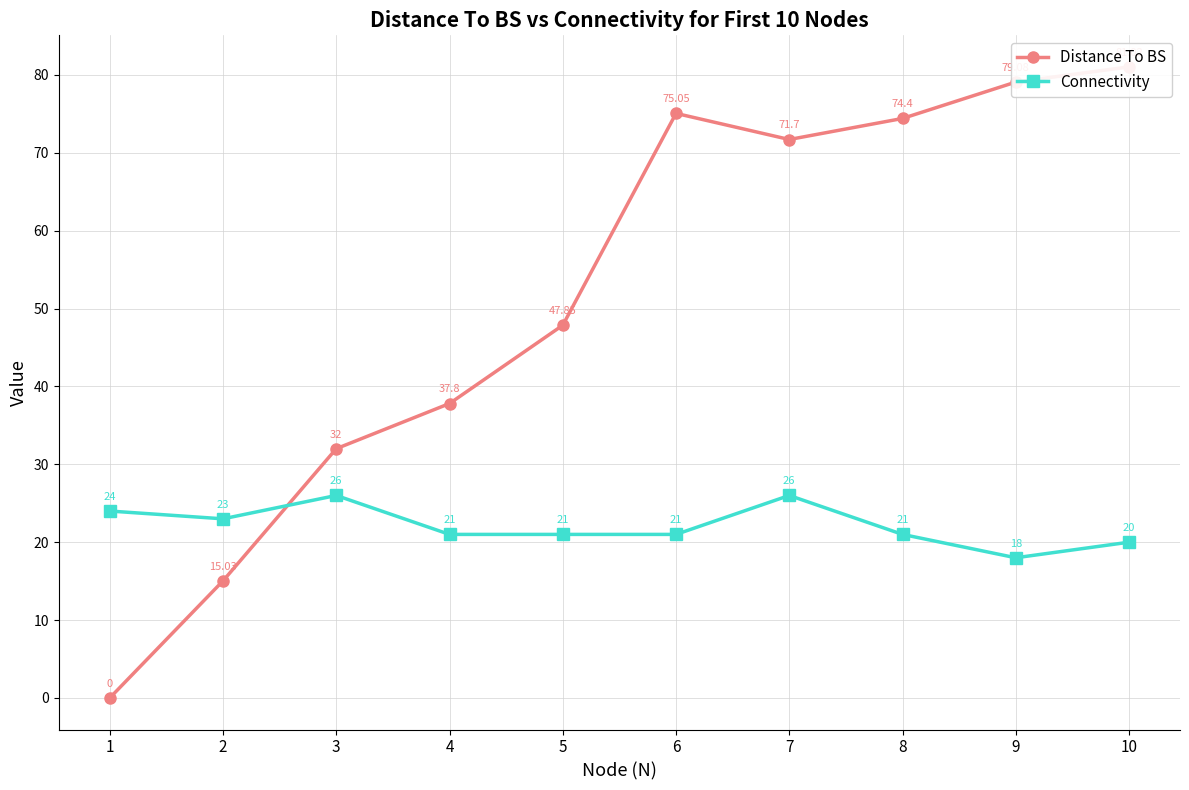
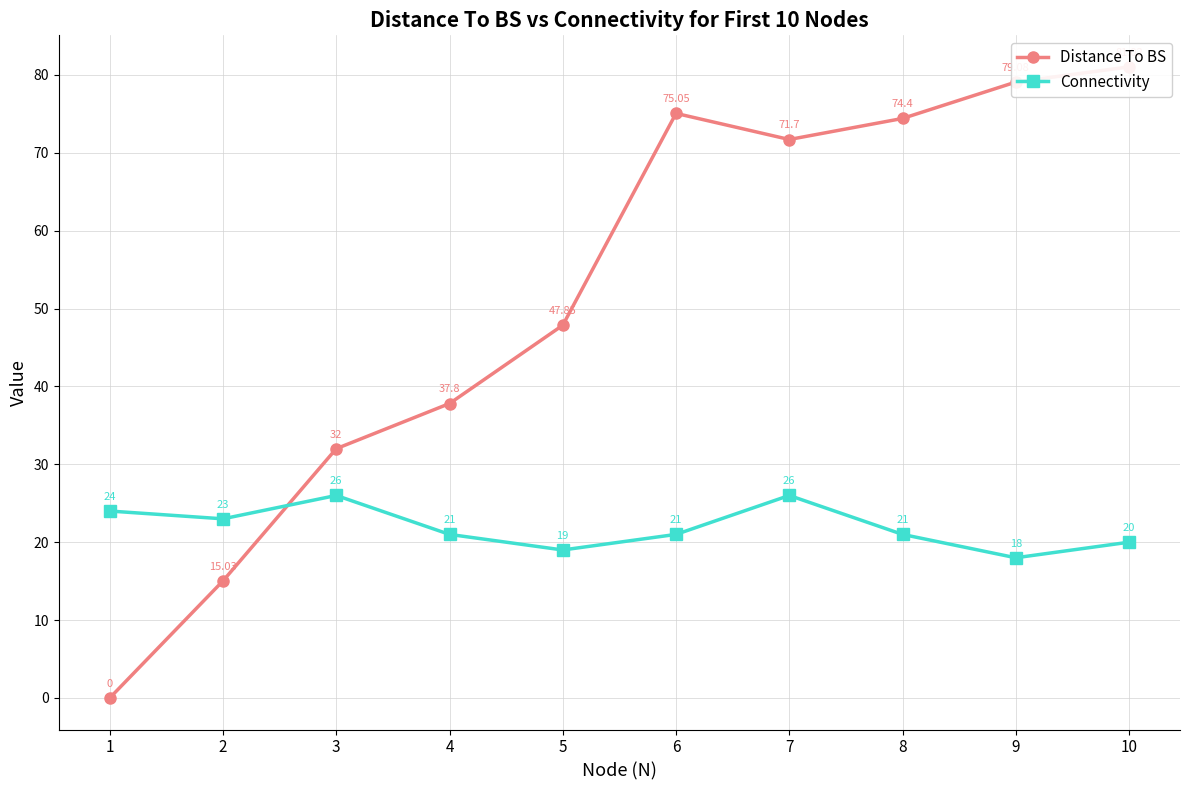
Connectivity, 5: 21 -> 19
